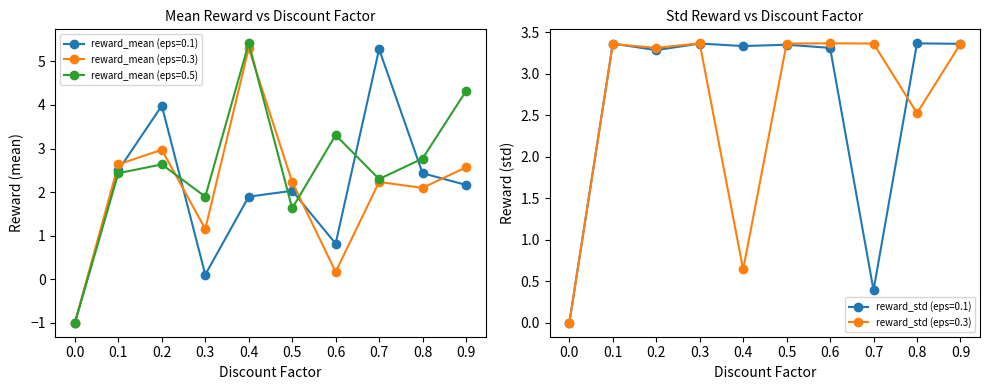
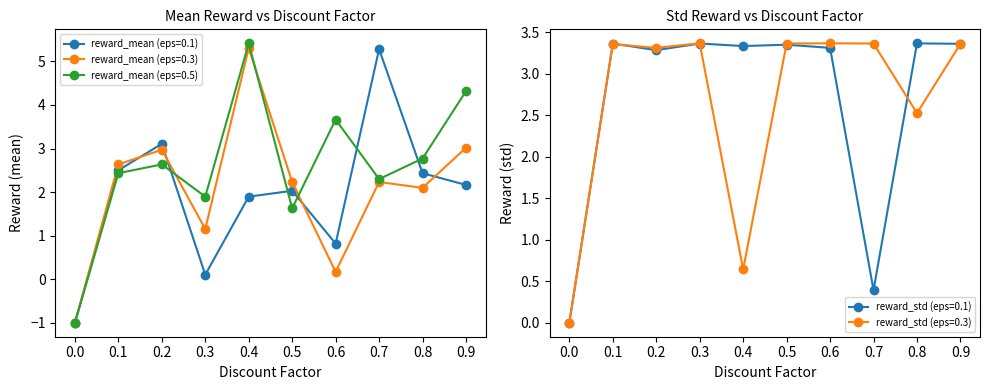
Mean Reward vs Discount Factor, reward_mean (eps=0.1), 0.2: 4.0 -> 3.1
Mean Reward vs Discount Factor, reward_mean (eps=0.5), 0.6: 3.3 -> 3.7
Mean Reward vs Discount Factor, reward_mean (eps=0.3), 0.9: 2.6 -> 3.0
